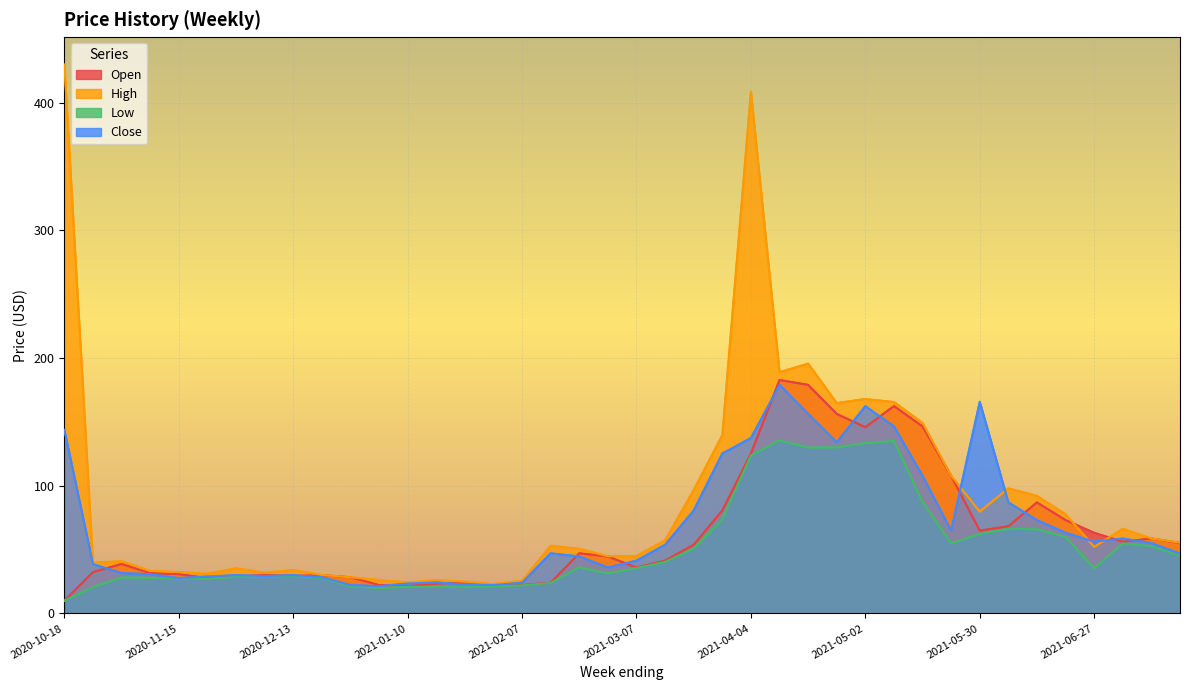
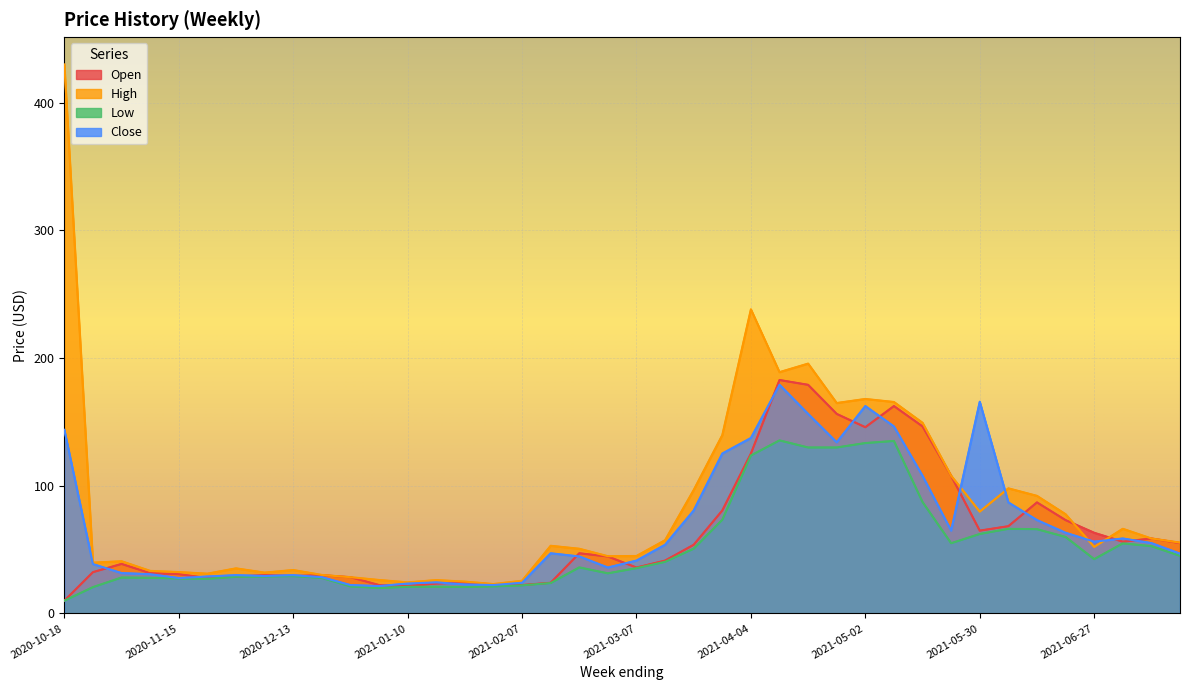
High, 2021-04-04: 409 -> 238
Low, 2021-06-27: 35 -> 43
